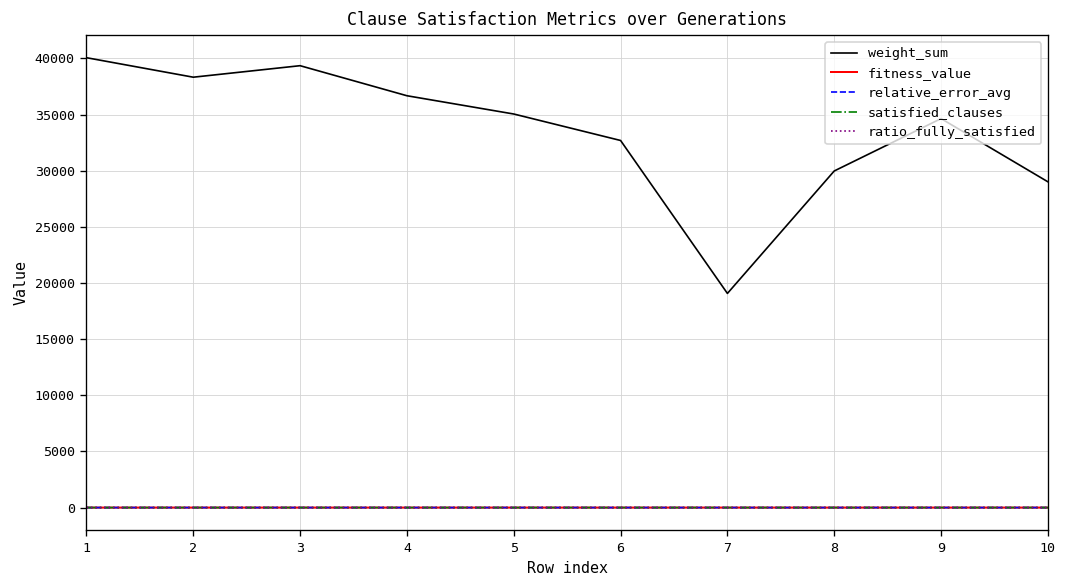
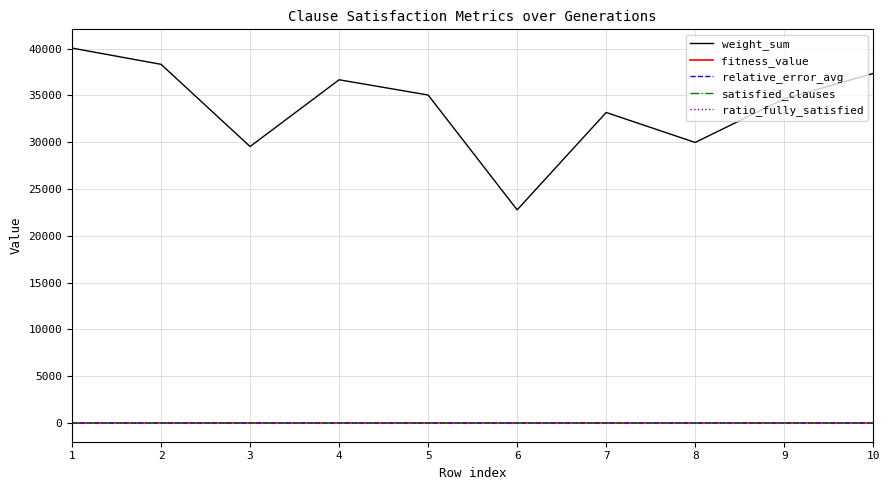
weight_sum, 3: 39000 -> 30000
weight_sum, 6: 33000 -> 23000
weight_sum, 7: 19000 -> 33000
weight_sum, 10: 29000 -> 37000
